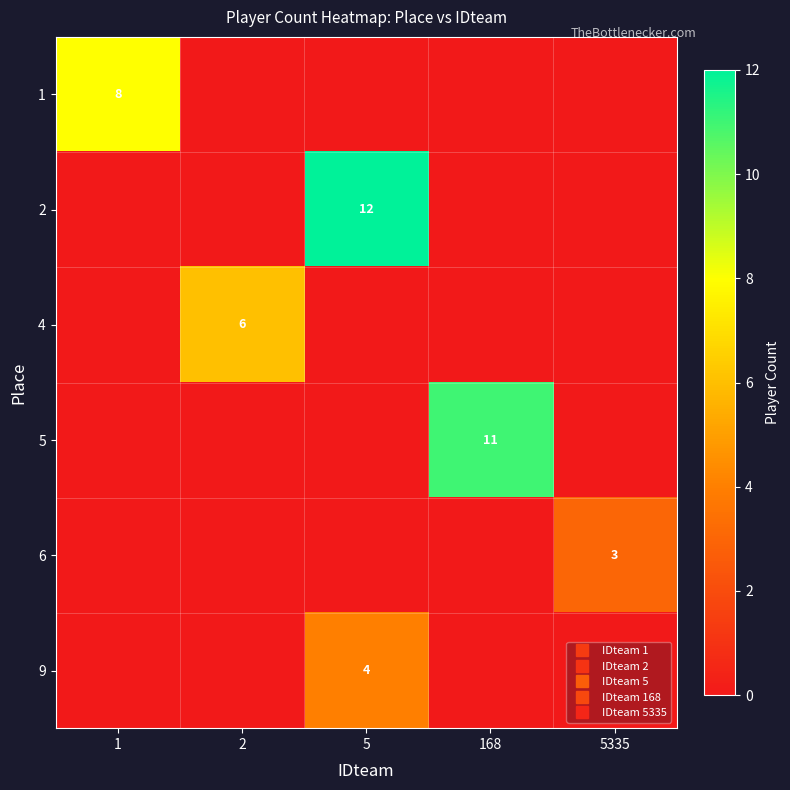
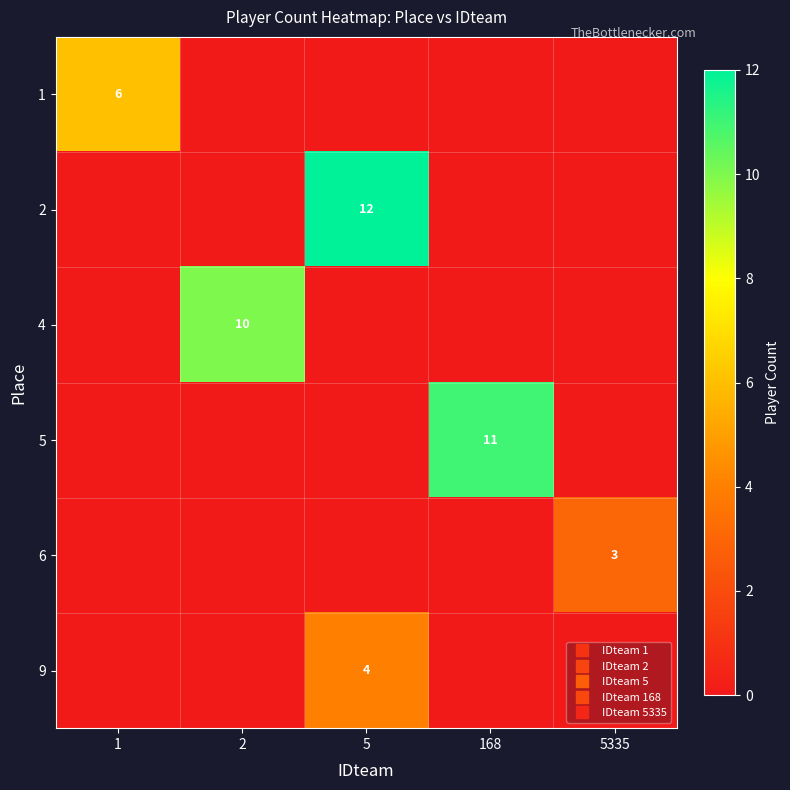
1, 1: 8 -> 6
4, 2: 6 -> 10
